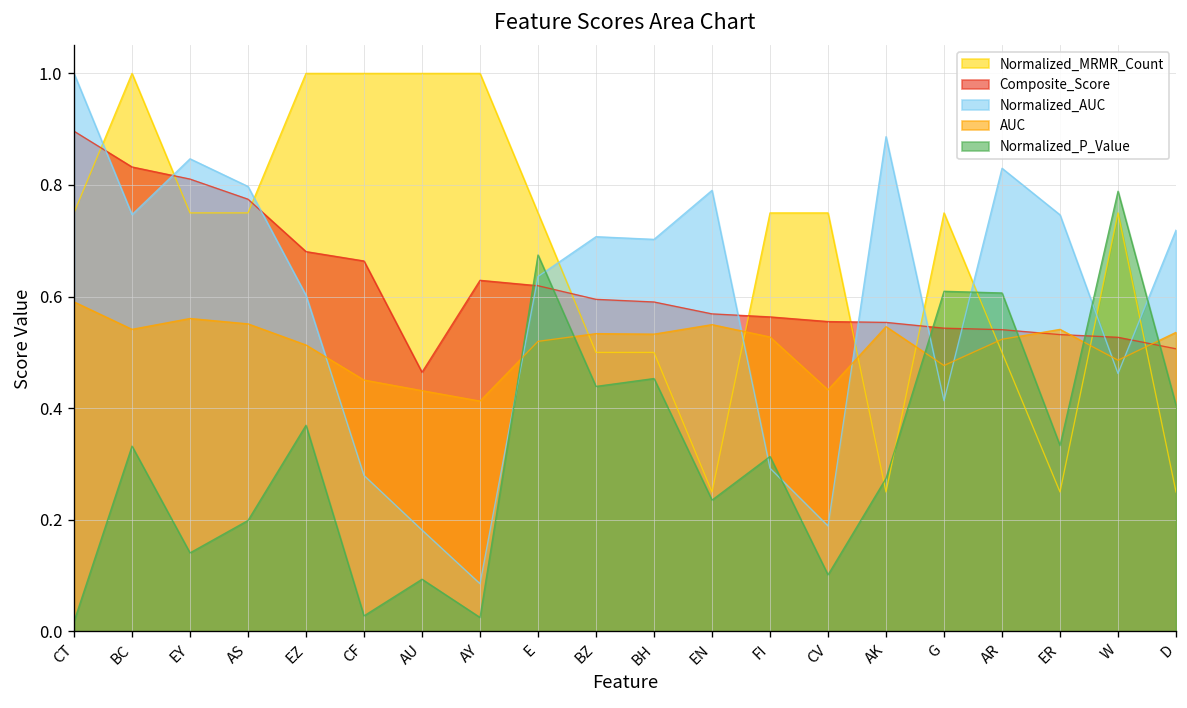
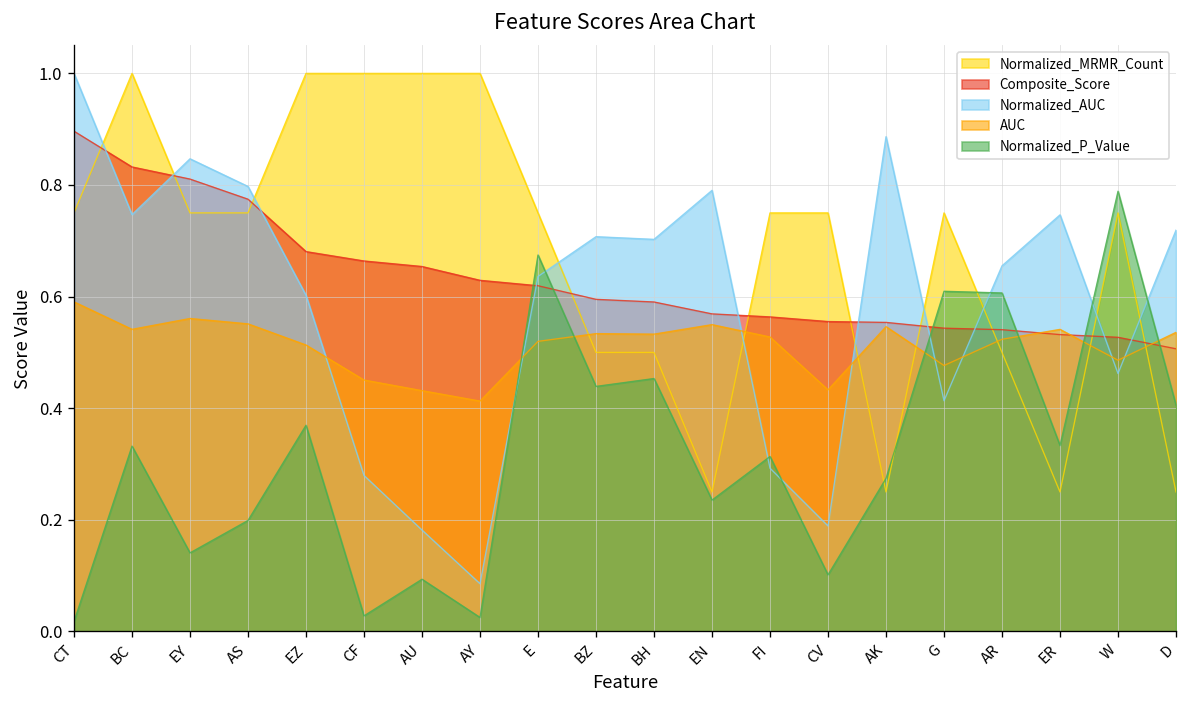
Composite_Score, AU: 0.46 -> 0.65
Normalized_AUC, AR: 0.83 -> 0.66
